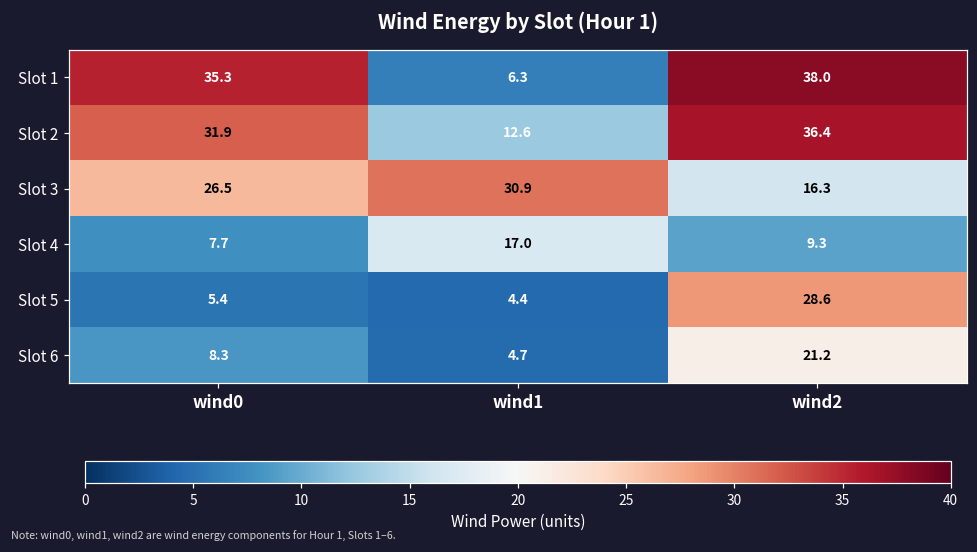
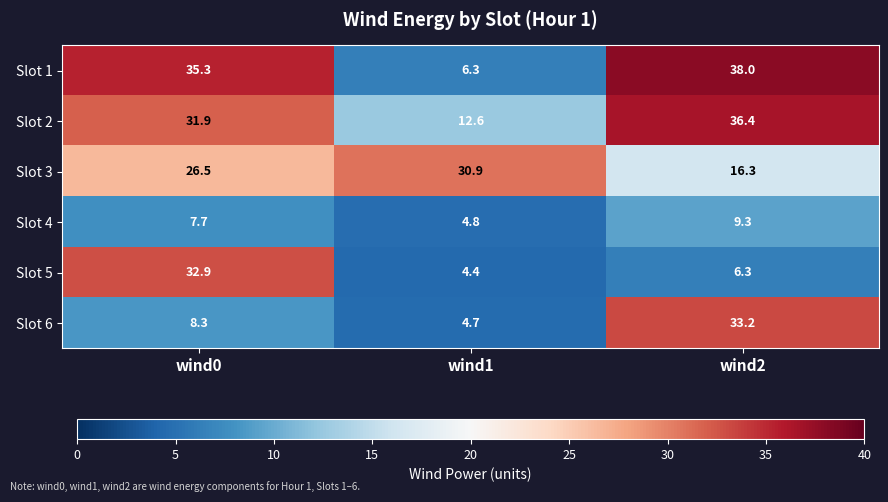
Slot 4, wind1: 17.0 -> 4.8
Slot 5, wind0: 5.4 -> 32.9
Slot 5, wind2: 28.6 -> 6.3
Slot 6, wind2: 21.2 -> 33.2
